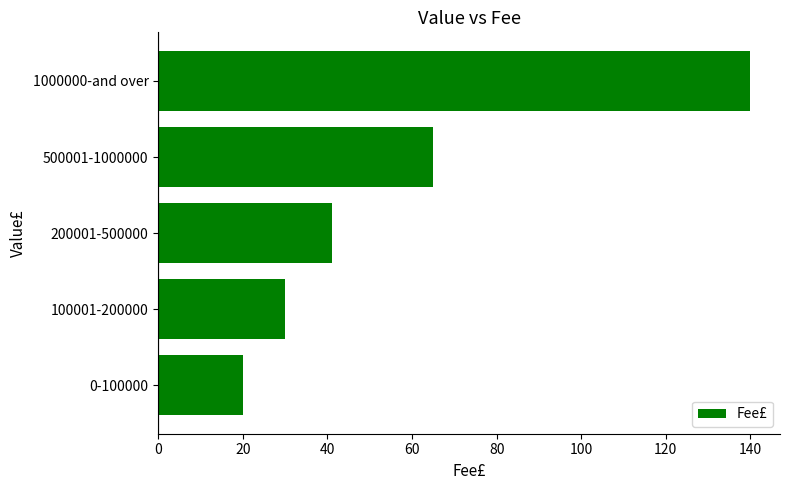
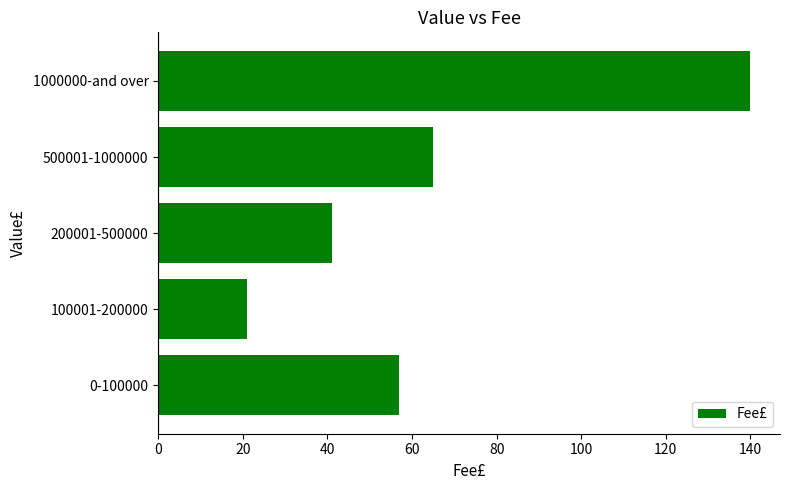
100001-200000: 30 -> 21
0-100000: 20 -> 57
